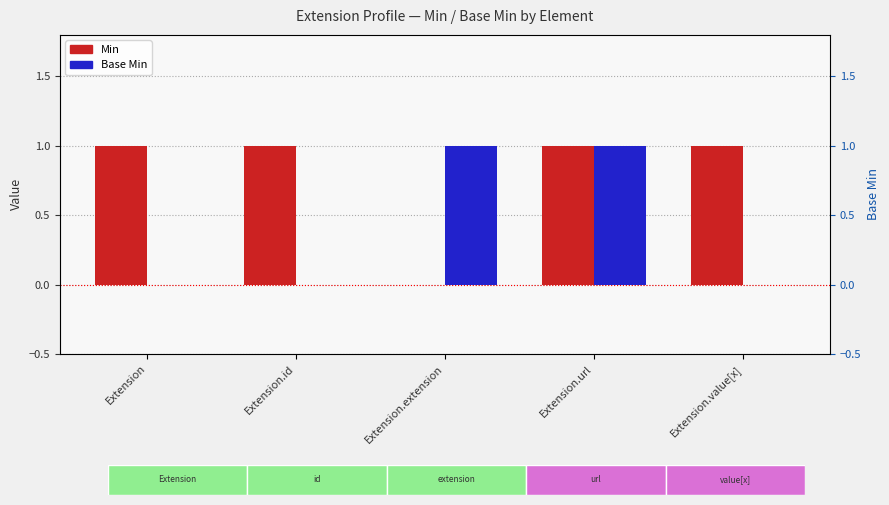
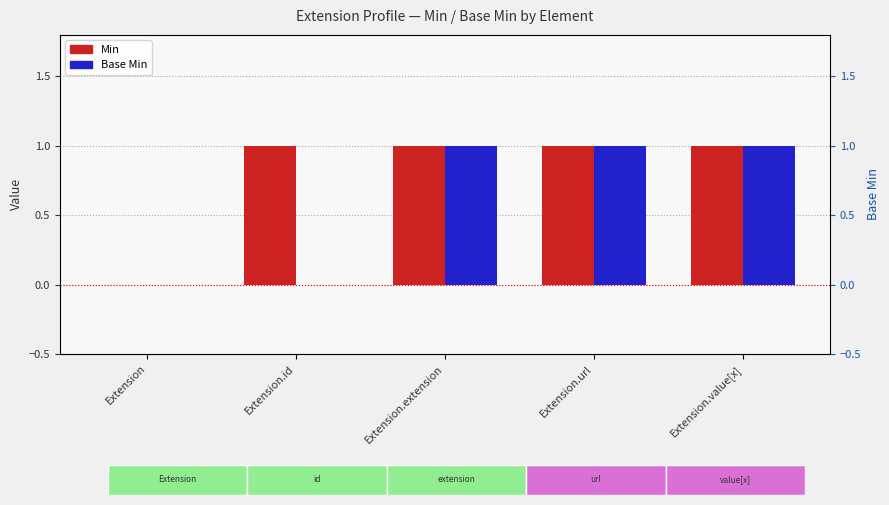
Extension Profile — Min / Base Min by Element, Min, Extension: 1 -> 0
Extension Profile — Min / Base Min by Element, Min, Extension.extension: 0 -> 1
Extension Profile — Min / Base Min by Element, Base Min, Extension.value[x]: 0 -> 1
